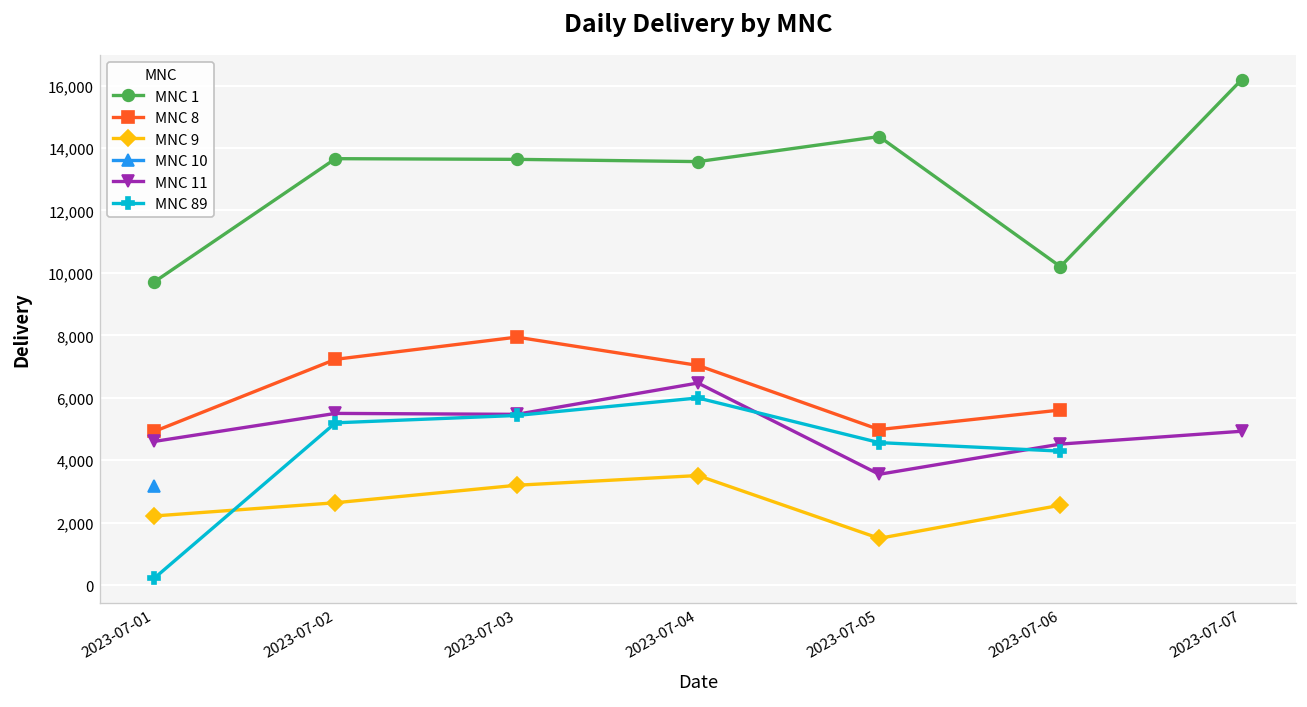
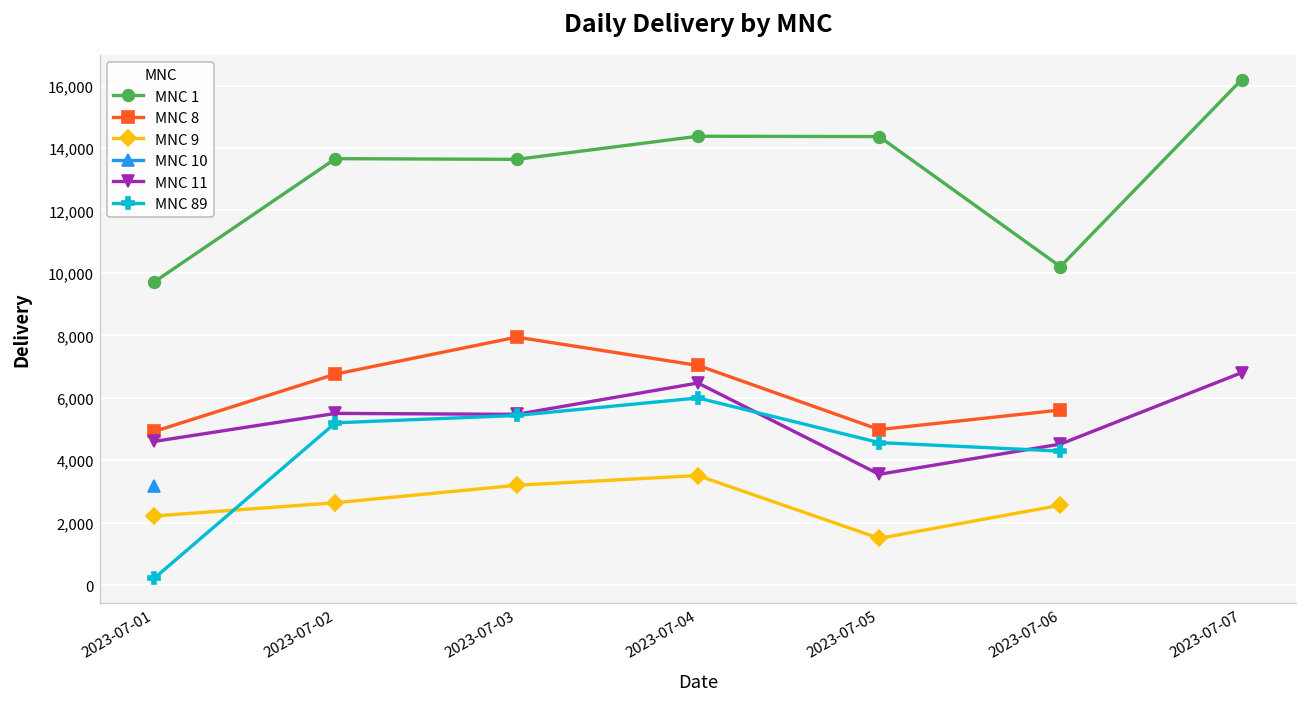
MNC 8, 2023-07-02: 7,200 -> 6,800
MNC 1, 2023-07-04: 13,600 -> 14,400
MNC 11, 2023-07-07: 4,900 -> 6,800
